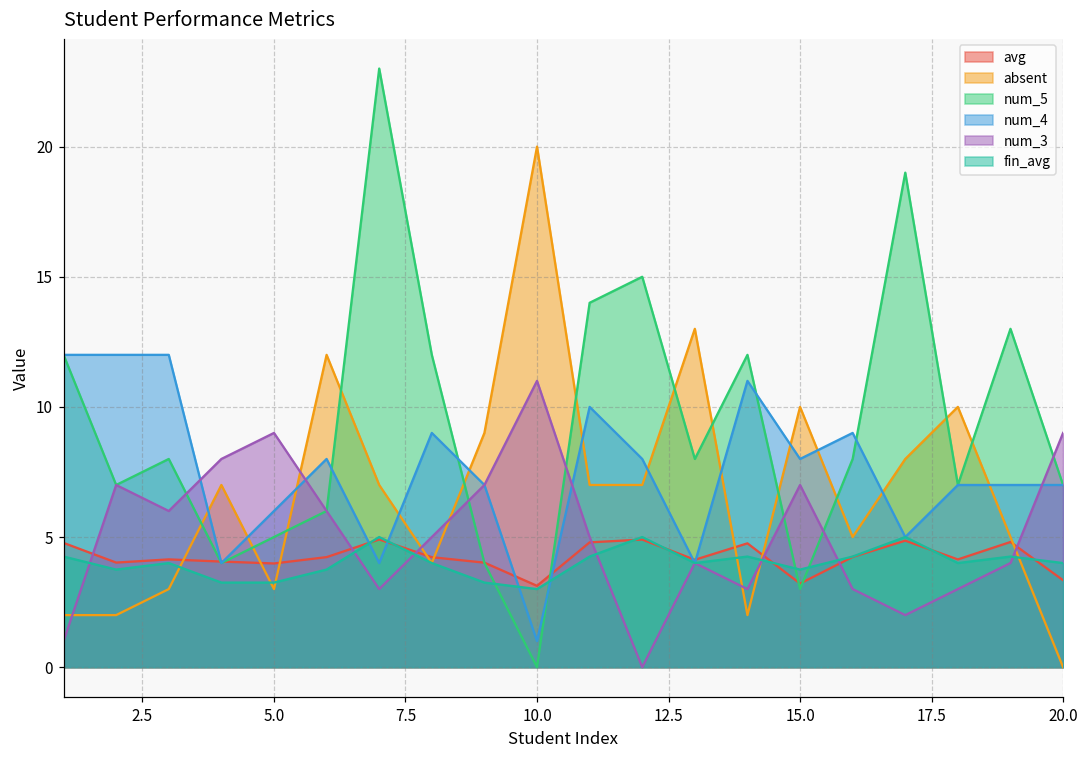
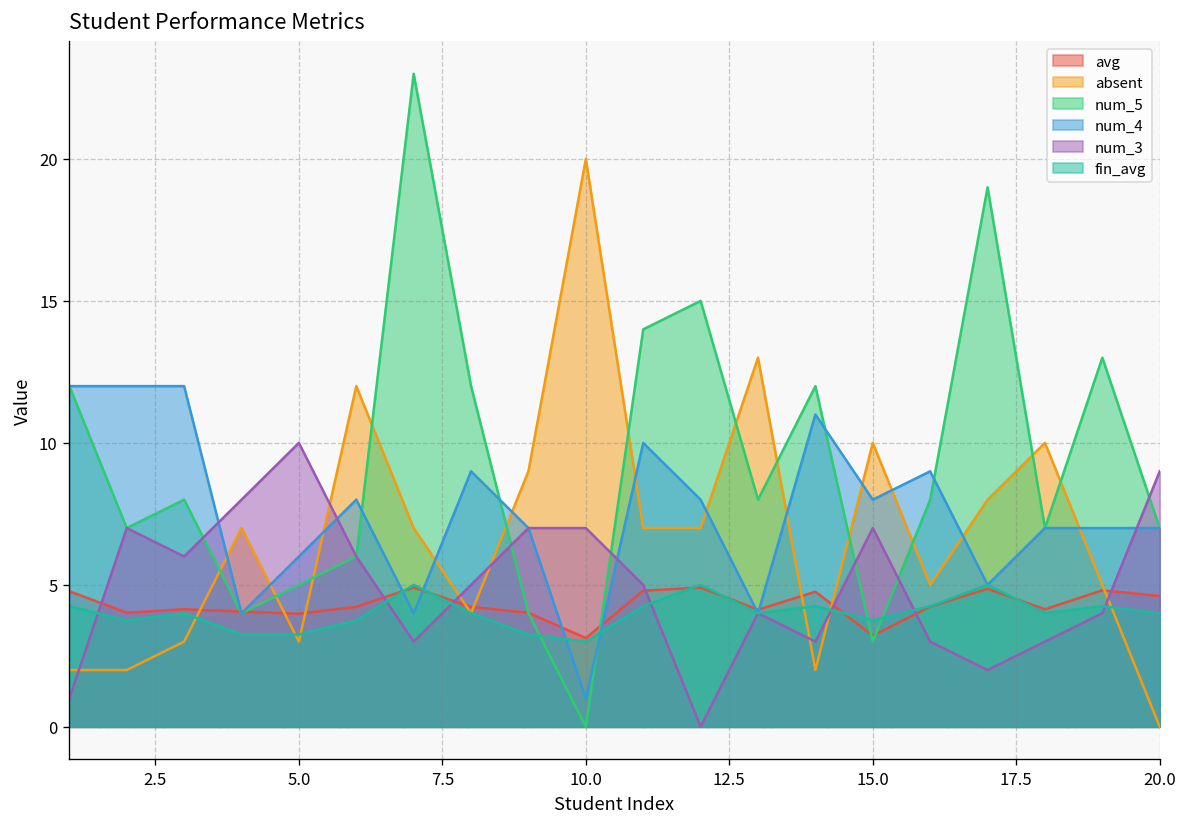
num_3, 5.0: 9 -> 10
num_3, 10.0: 11 -> 7
avg, 20.0: 3.3 -> 4.6
